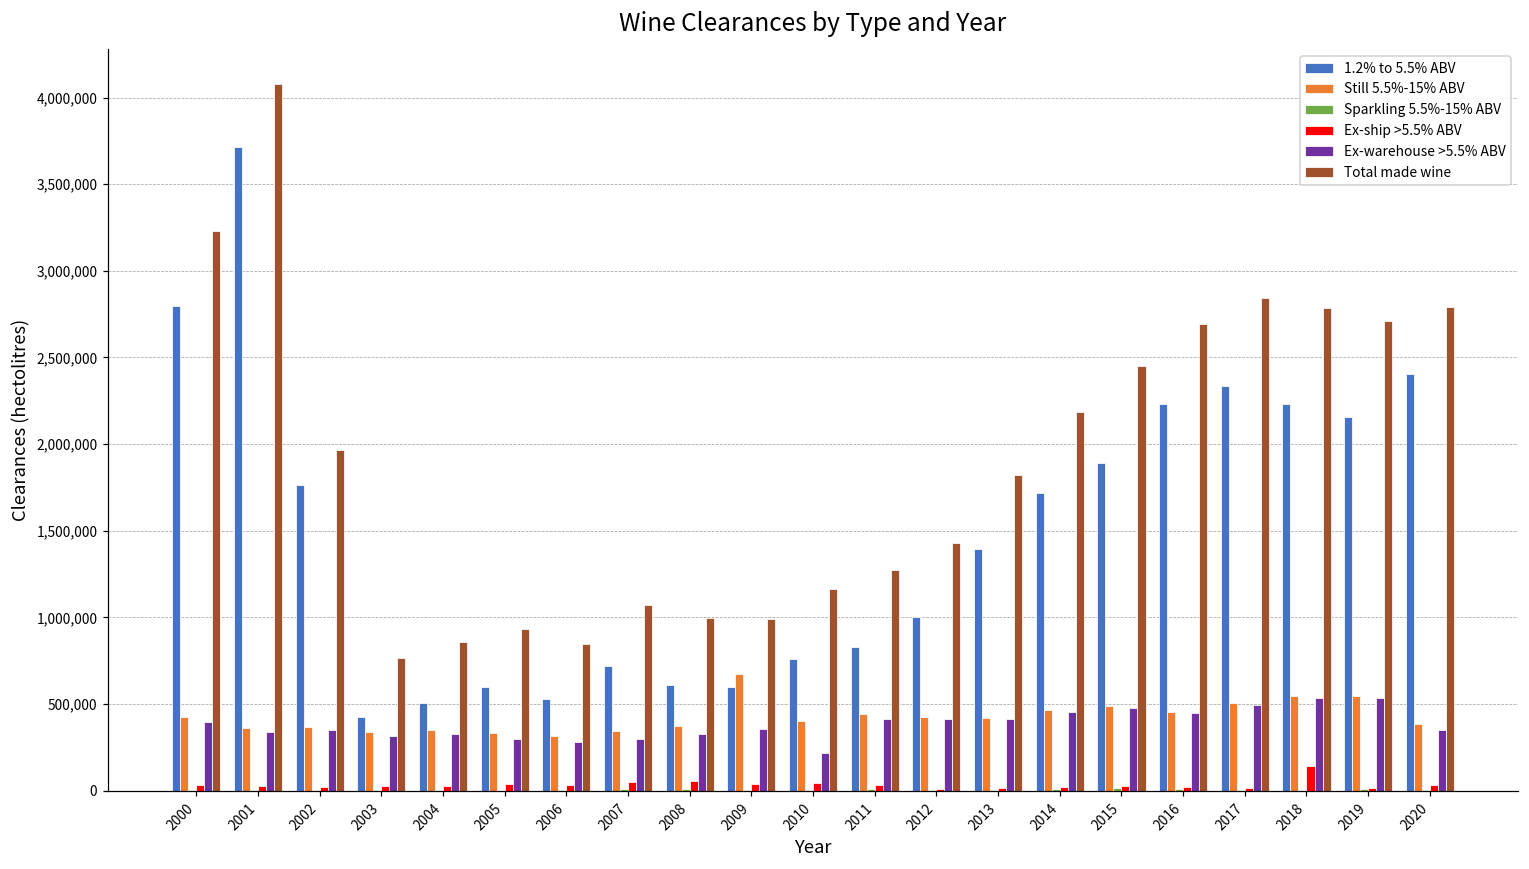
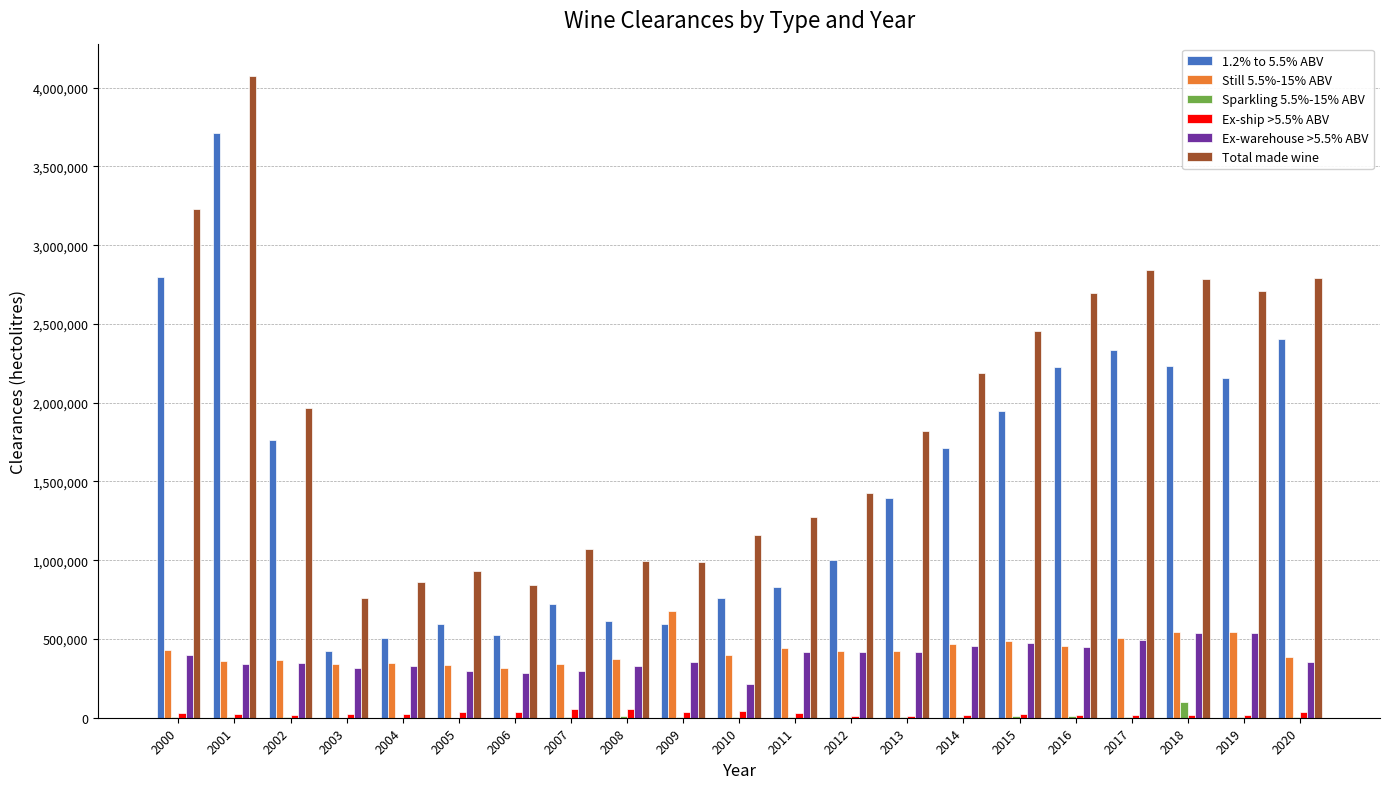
1.2% to 5.5% ABV, 2015: 1,890,000 -> 1,950,000
Sparkling 5.5%-15% ABV, 2018: 10,000 -> 100,000
Ex-ship >5.5% ABV, 2018: 140,000 -> 10,000
